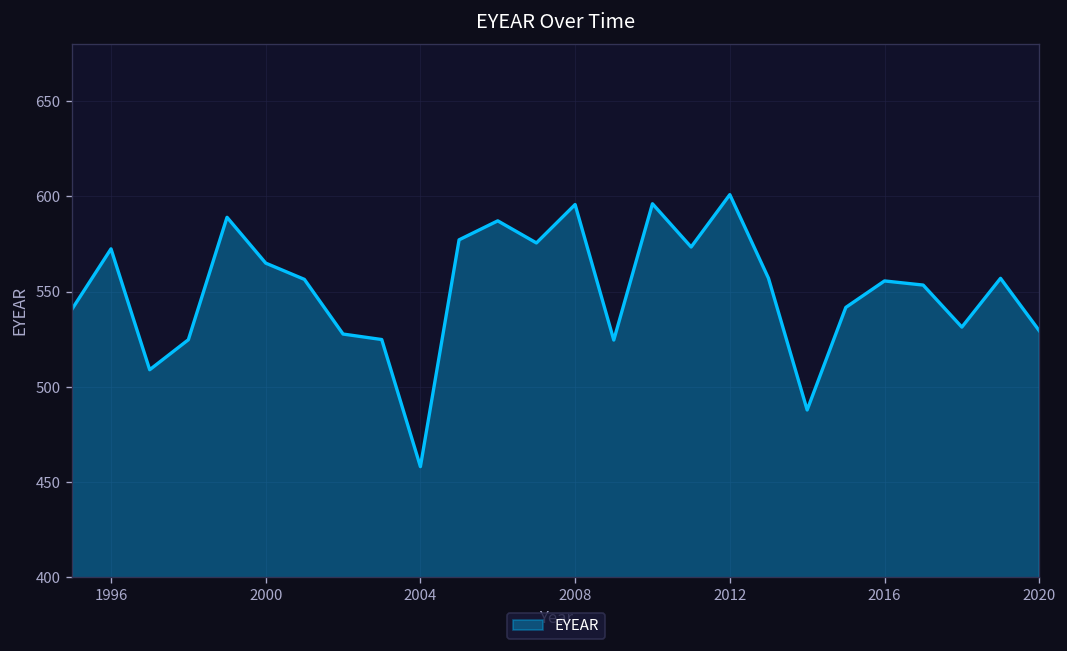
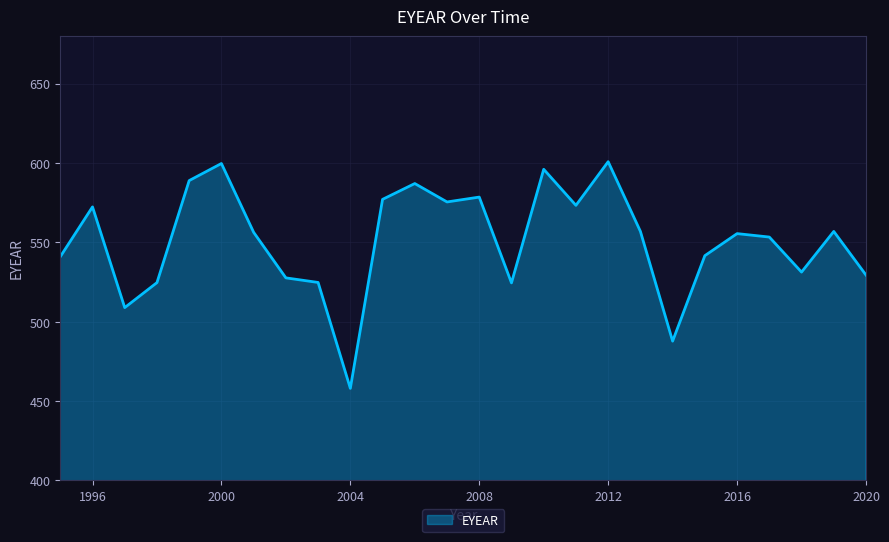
2000: 565 -> 600
2008: 596 -> 579
